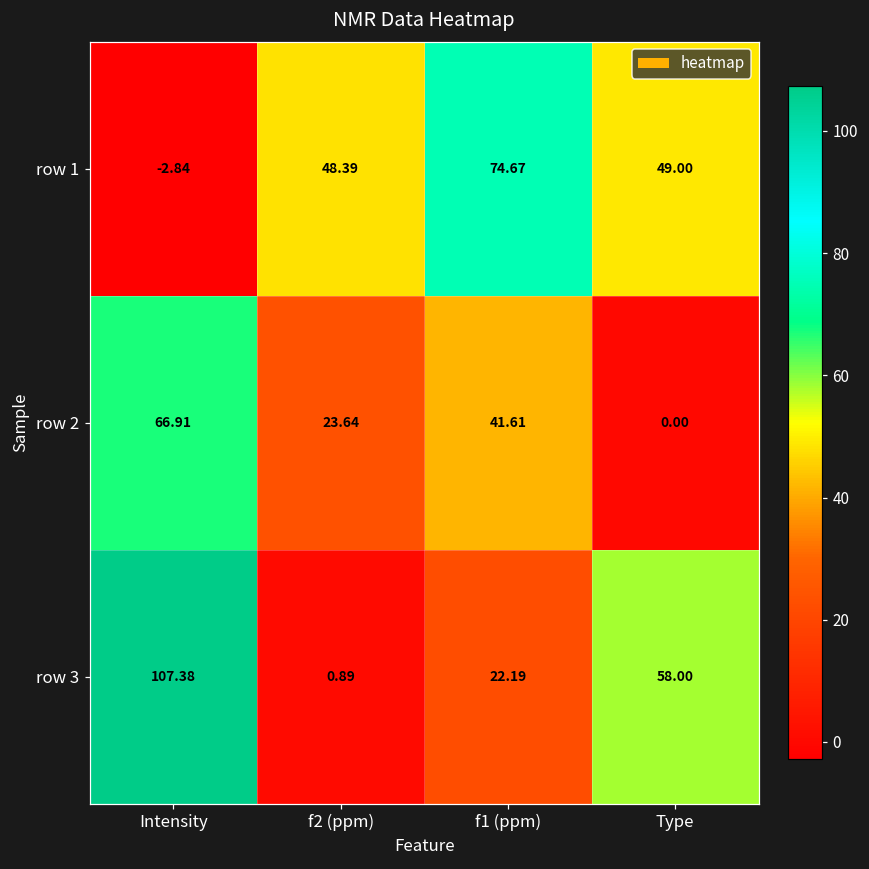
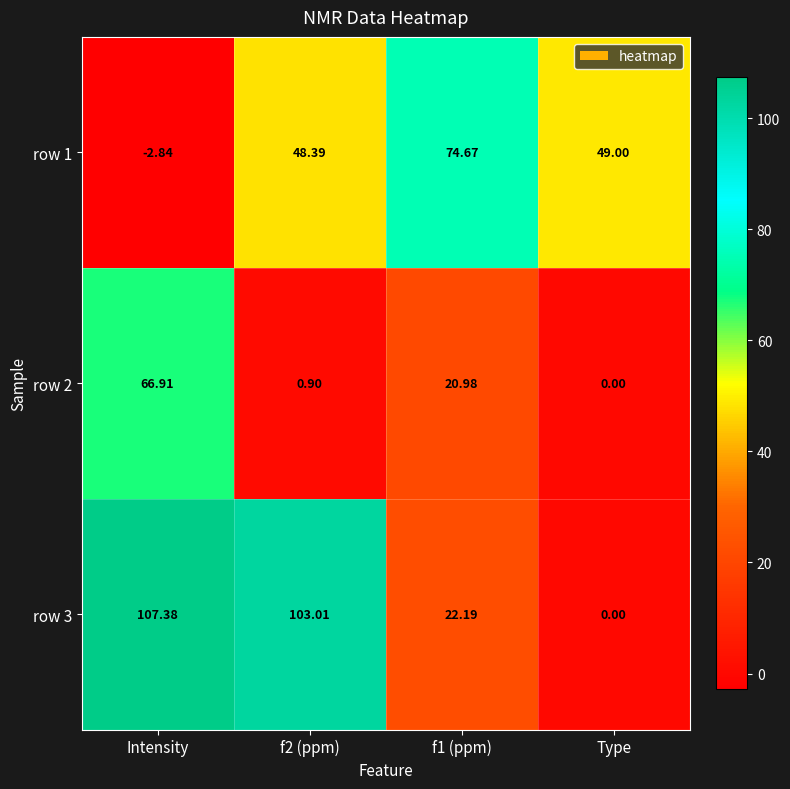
row 2, f2 (ppm): 23.64 -> 0.90
row 2, f1 (ppm): 41.61 -> 20.98
row 3, f2 (ppm): 0.89 -> 103.01
row 3, Type: 58.00 -> 0.00
